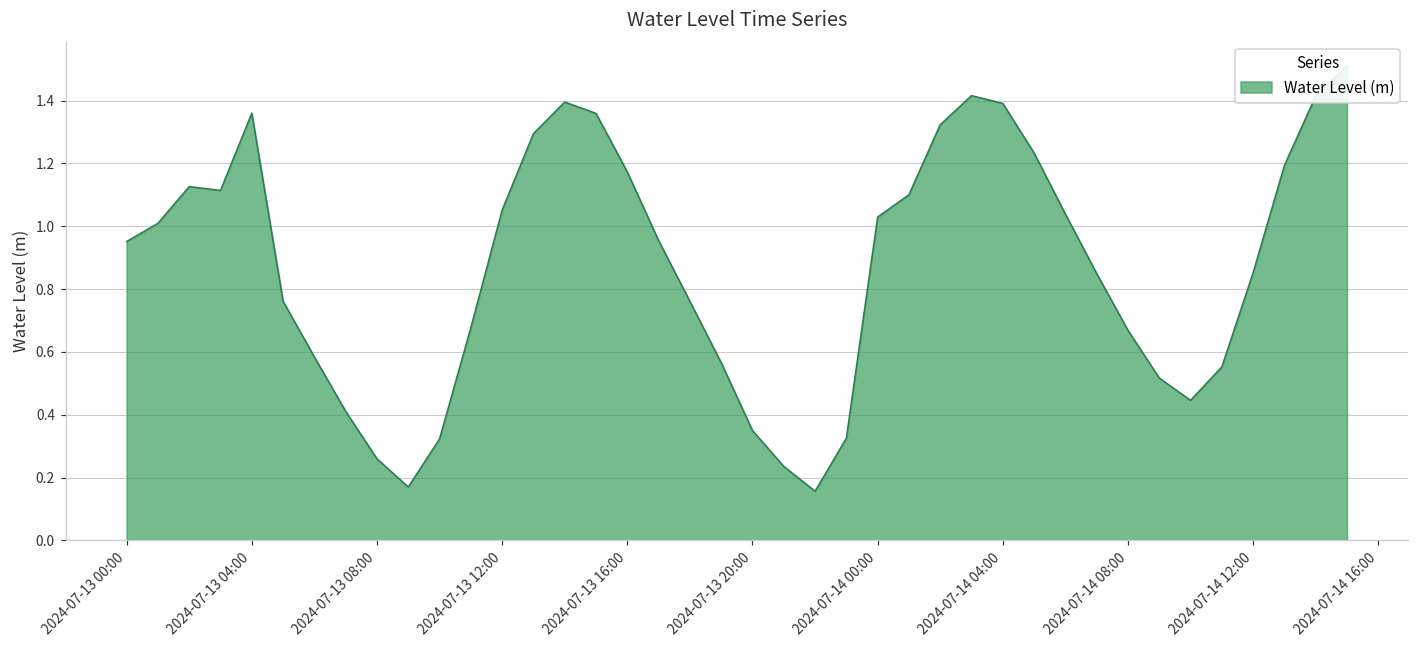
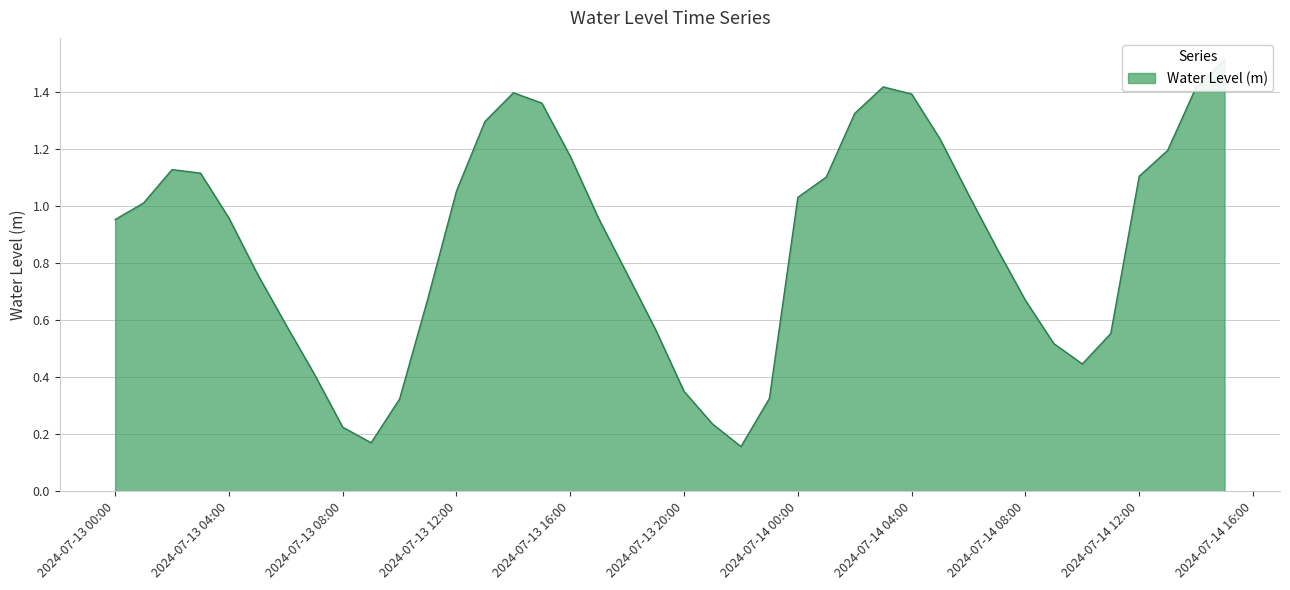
2024-07-13 04:00: 1.36 -> 0.96
2024-07-13 08:00: 0.26 -> 0.22
2024-07-14 12:00: 0.85 -> 1.10
